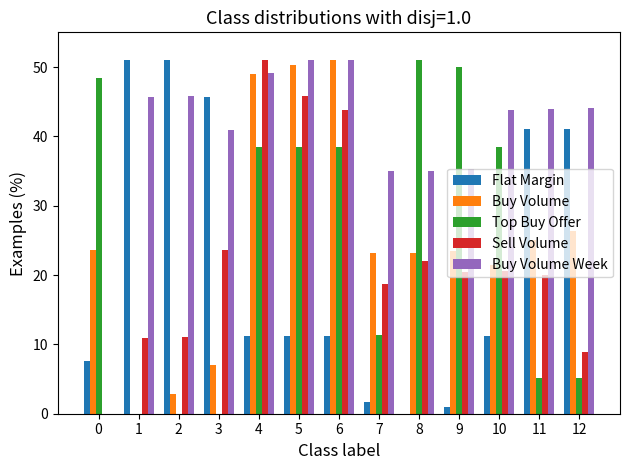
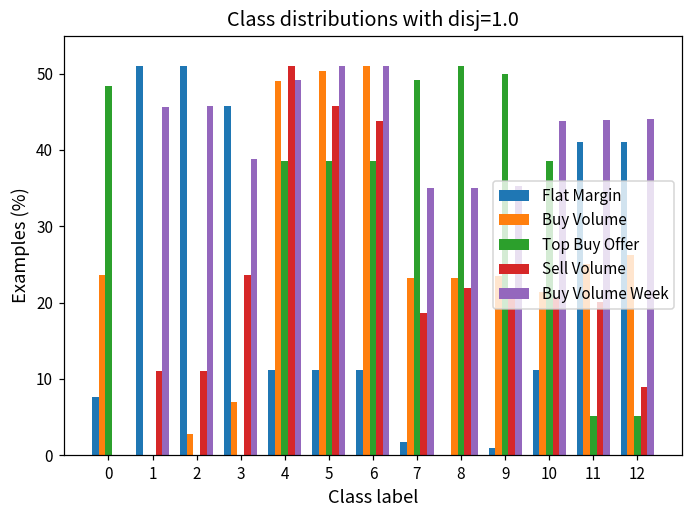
Buy Volume Week, 3: 41 -> 39
Top Buy Offer, 7: 11 -> 49
